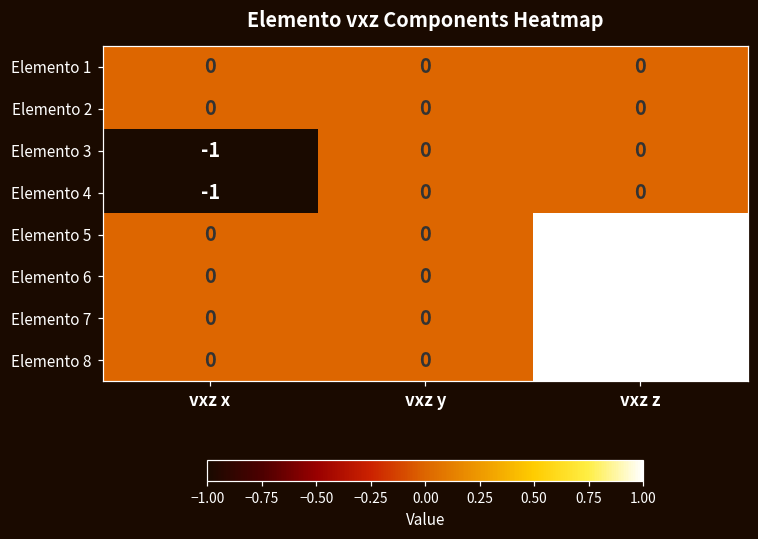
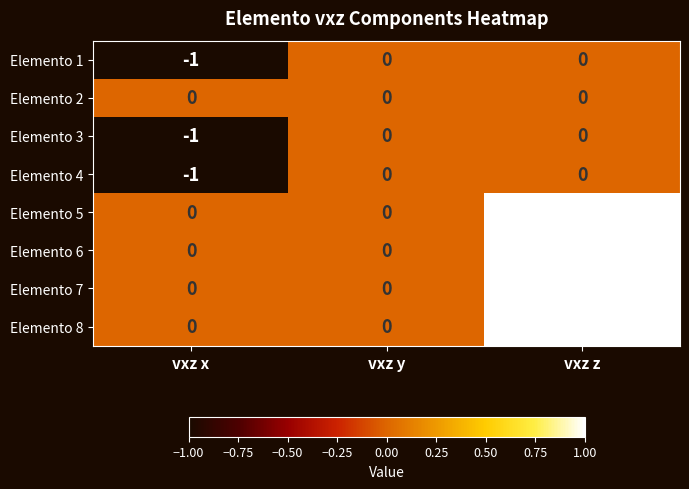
Elemento 1, vxz x: 0 -> -1
